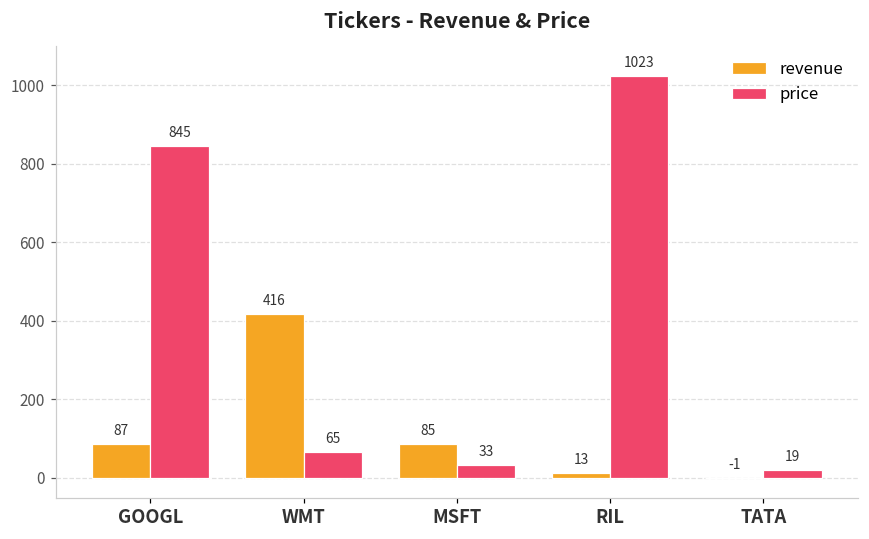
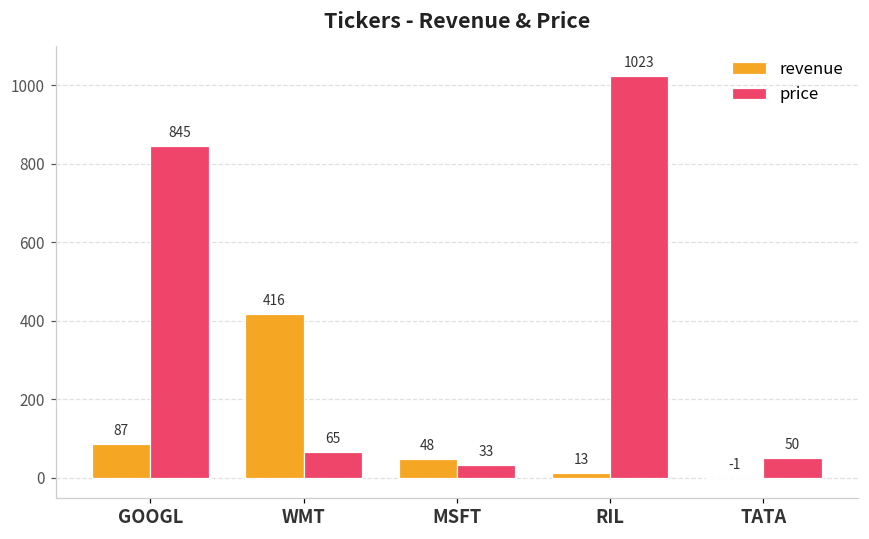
revenue, MSFT: 85 -> 48
price, TATA: 19 -> 50
